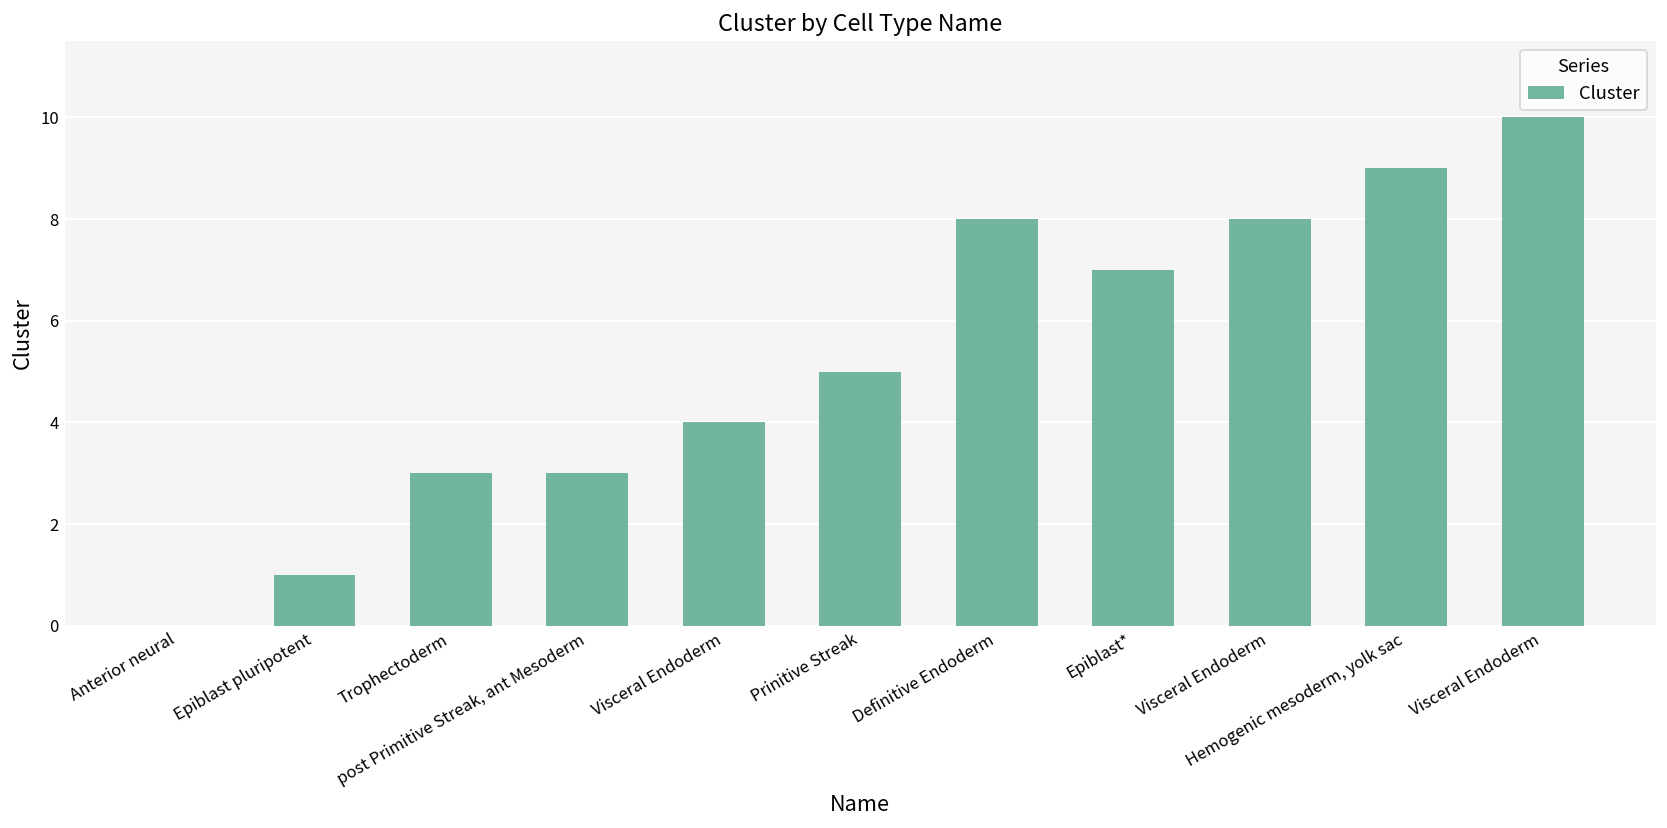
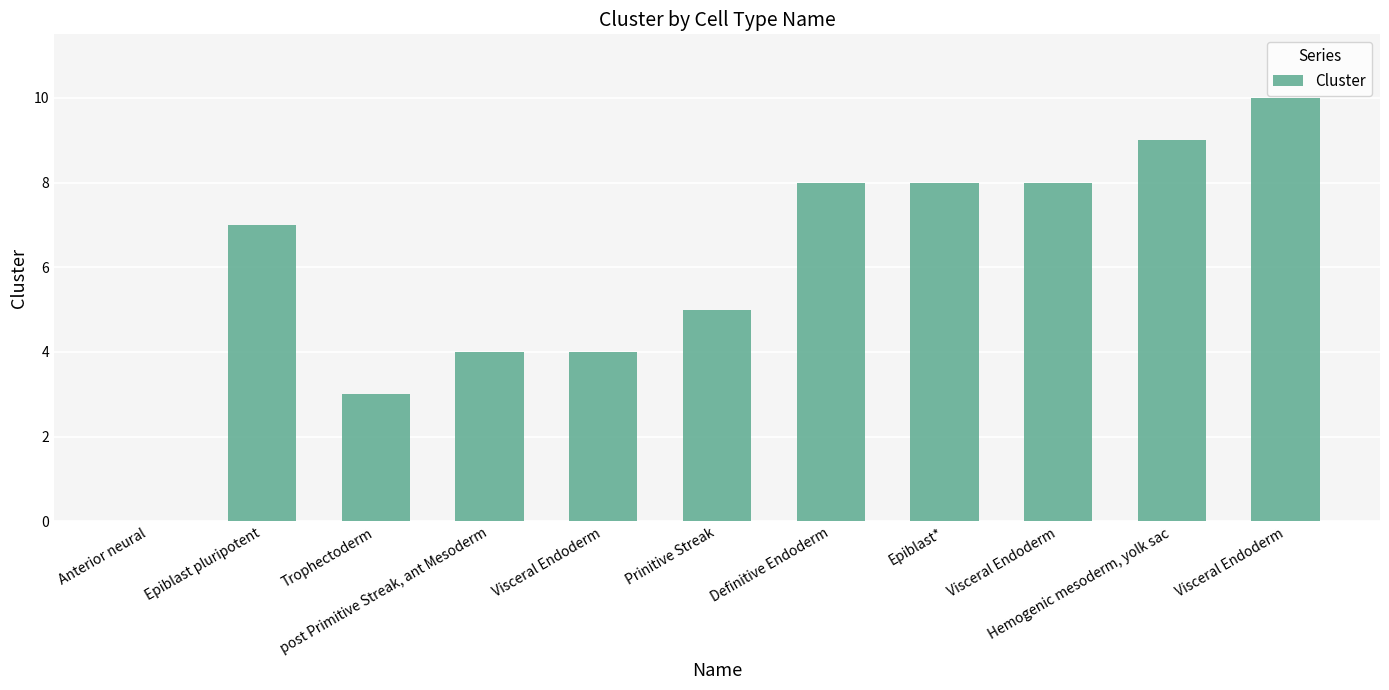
Epiblast pluripotent: 1 -> 7
post Primitive Streak, ant Mesoderm: 3 -> 4
Epiblast*: 7 -> 8
